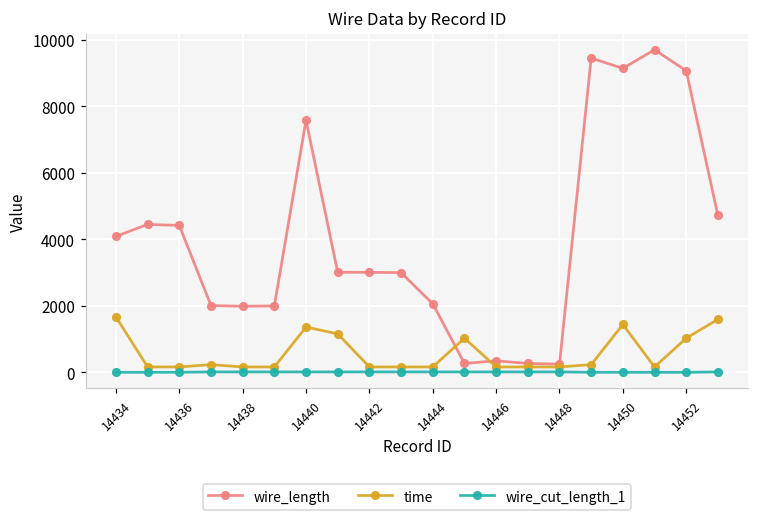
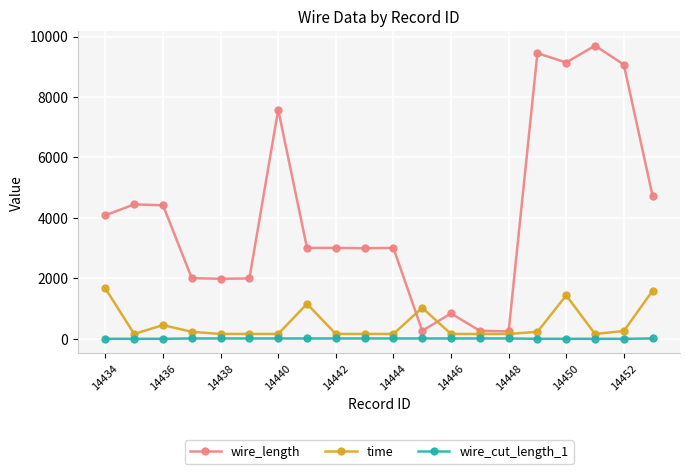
time, 14436: 200 -> 500
time, 14440: 1400 -> 200
wire_length, 14444: 2100 -> 3000
wire_length, 14446: 400 -> 800
time, 14452: 1000 -> 300
